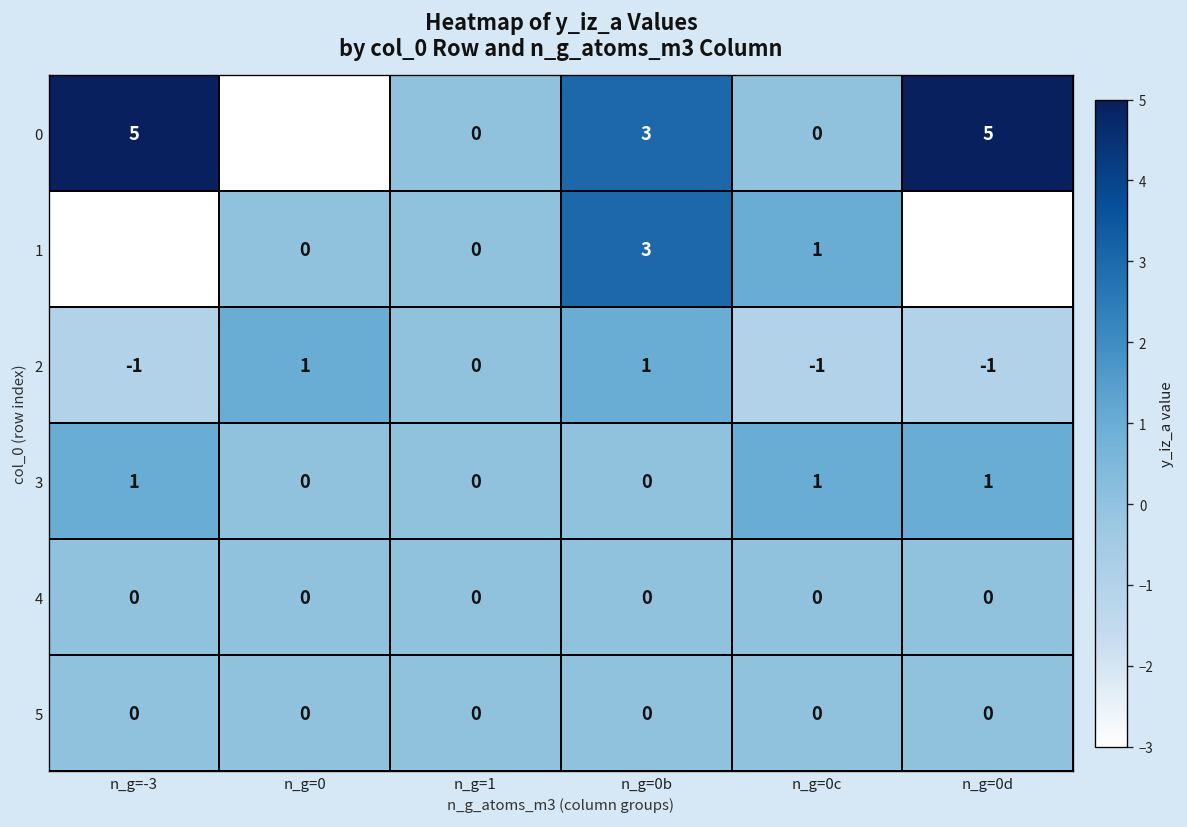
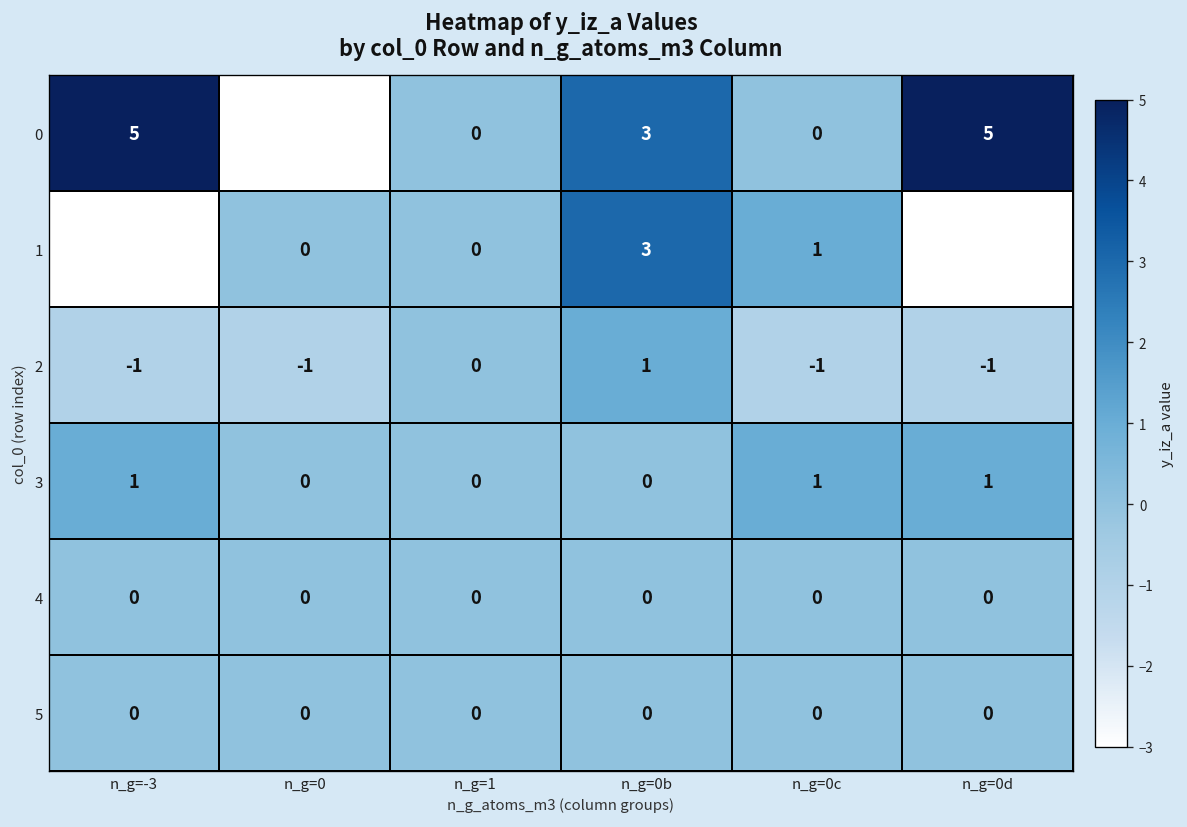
2, n_g=0: 1 -> -1
